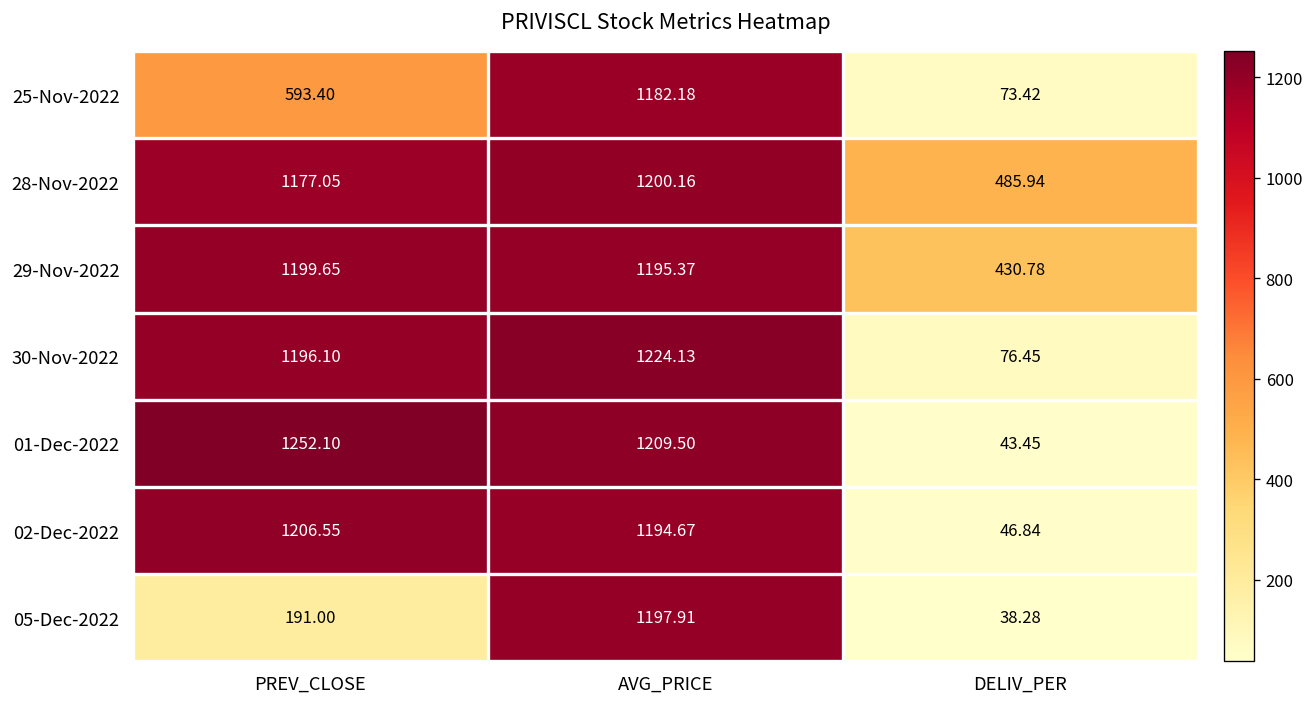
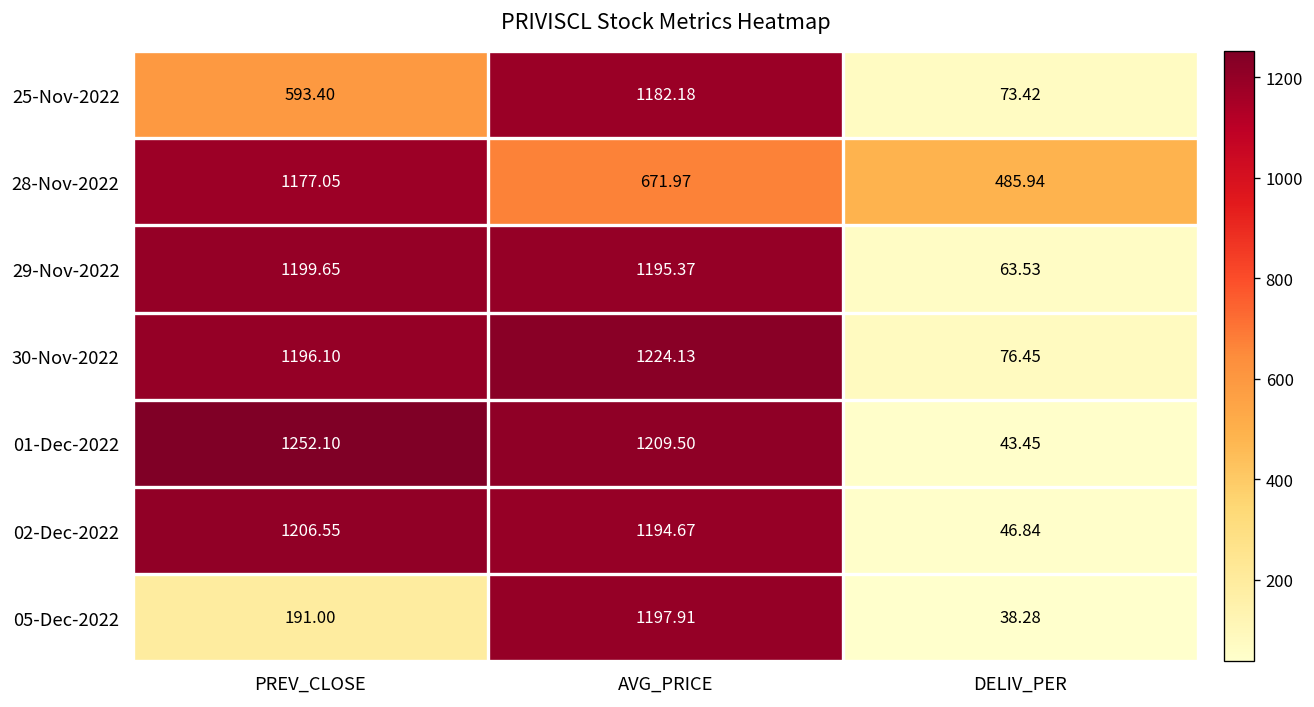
28-Nov-2022, AVG_PRICE: 1200.16 -> 671.97
29-Nov-2022, DELIV_PER: 430.78 -> 63.53
